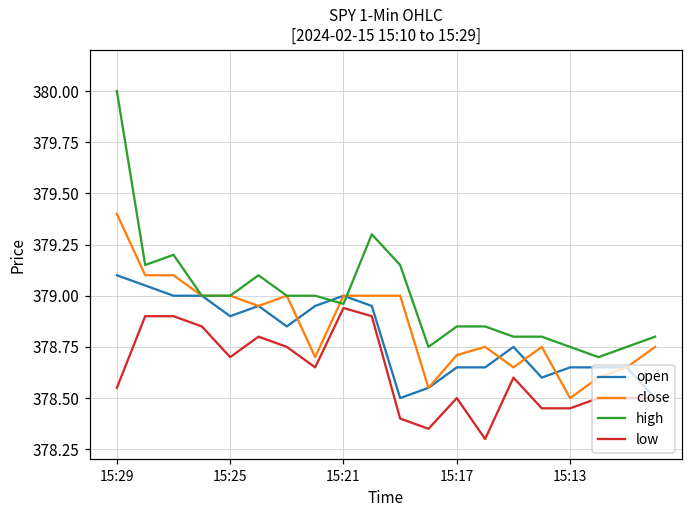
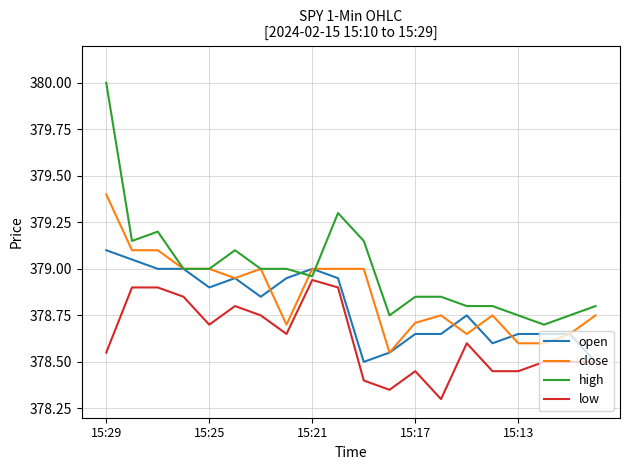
low, 15:17: 378.50 -> 378.45
close, 15:13: 378.5 -> 378.6
